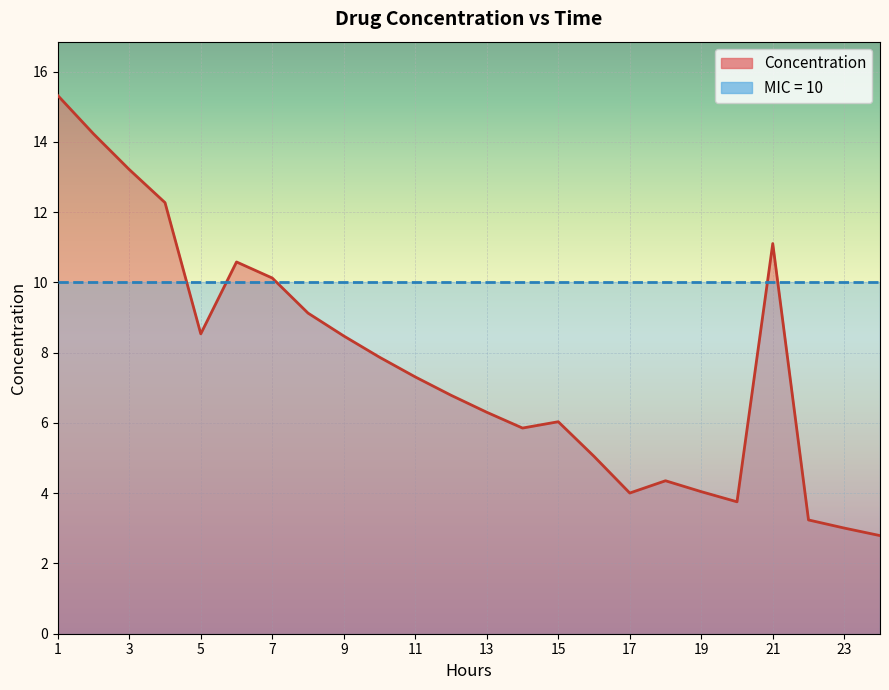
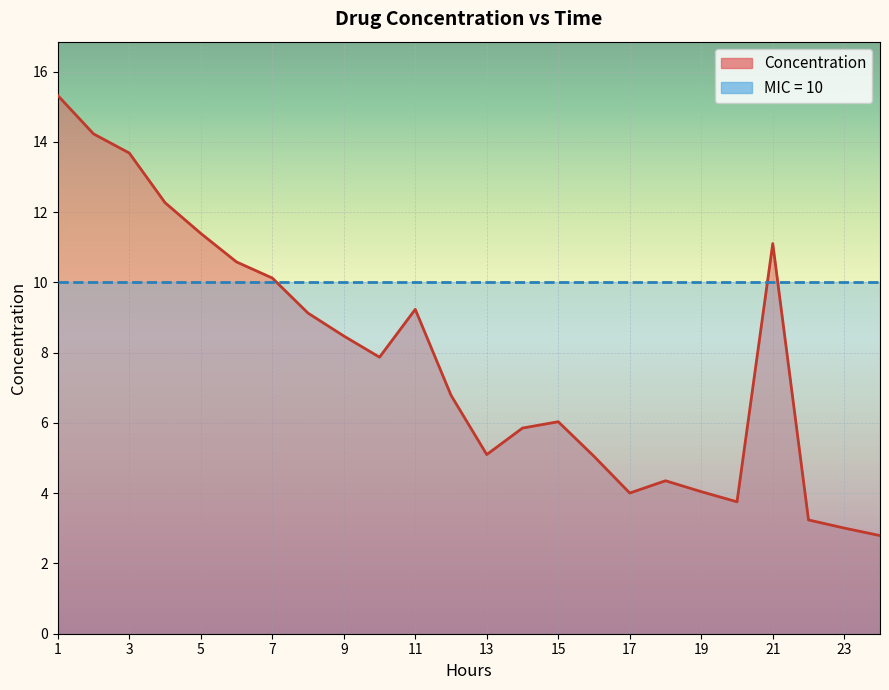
Concentration, 3: 13.2 -> 13.7
Concentration, 5: 8.5 -> 11.4
Concentration, 11: 7.3 -> 9.2
Concentration, 13: 6.3 -> 5.1
